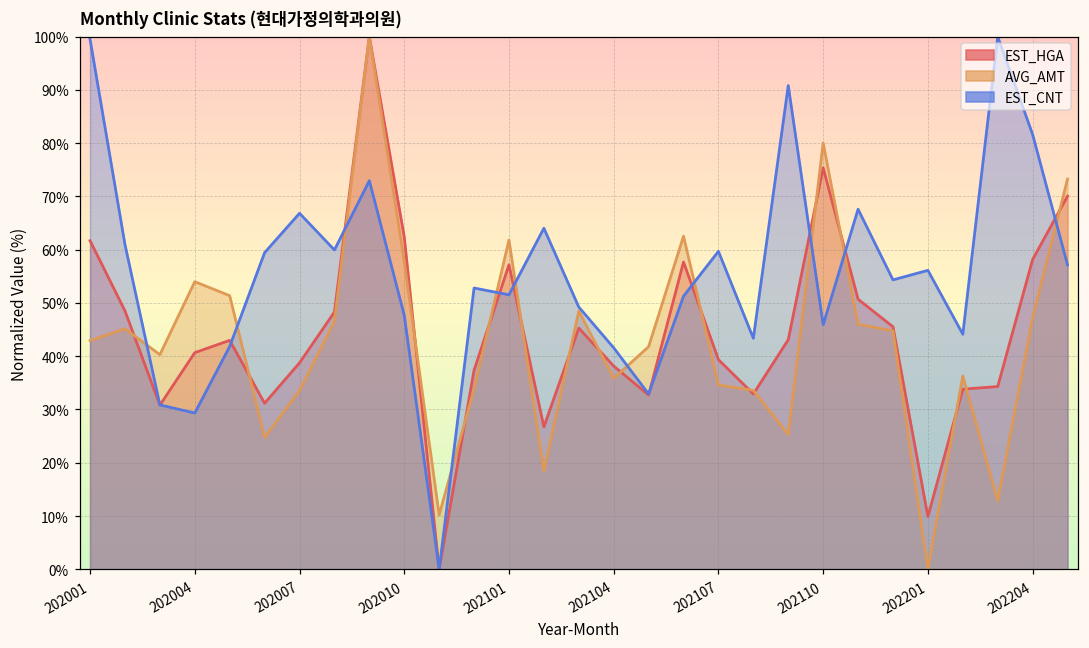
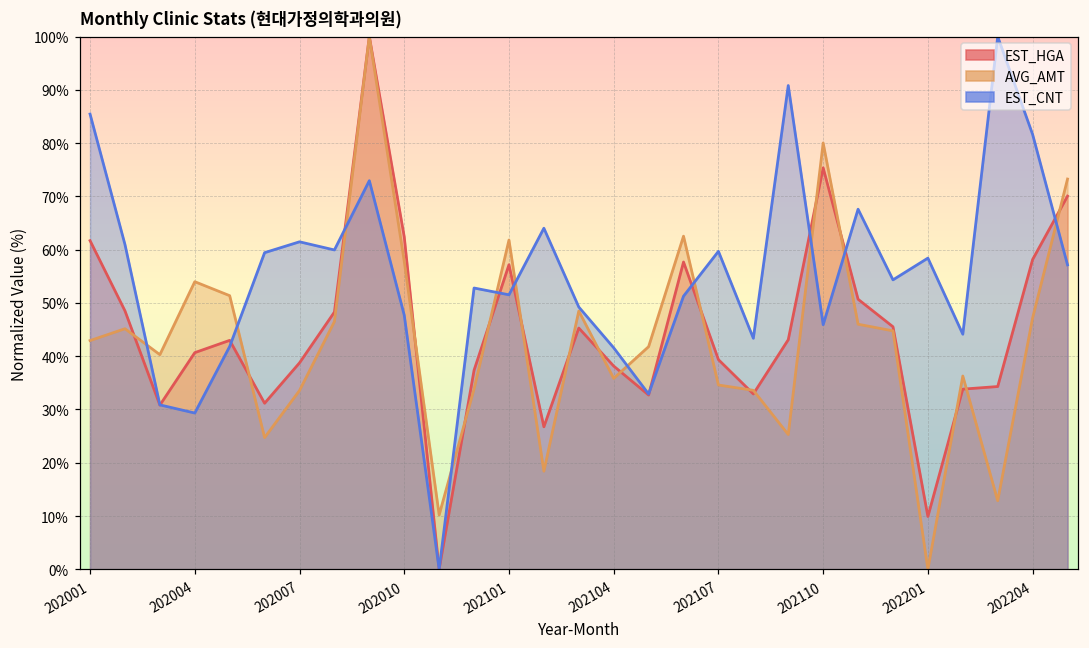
EST_CNT, 202001: 99% -> 85%
EST_CNT, 202007: 67% -> 61%
EST_CNT, 202201: 56% -> 58%
